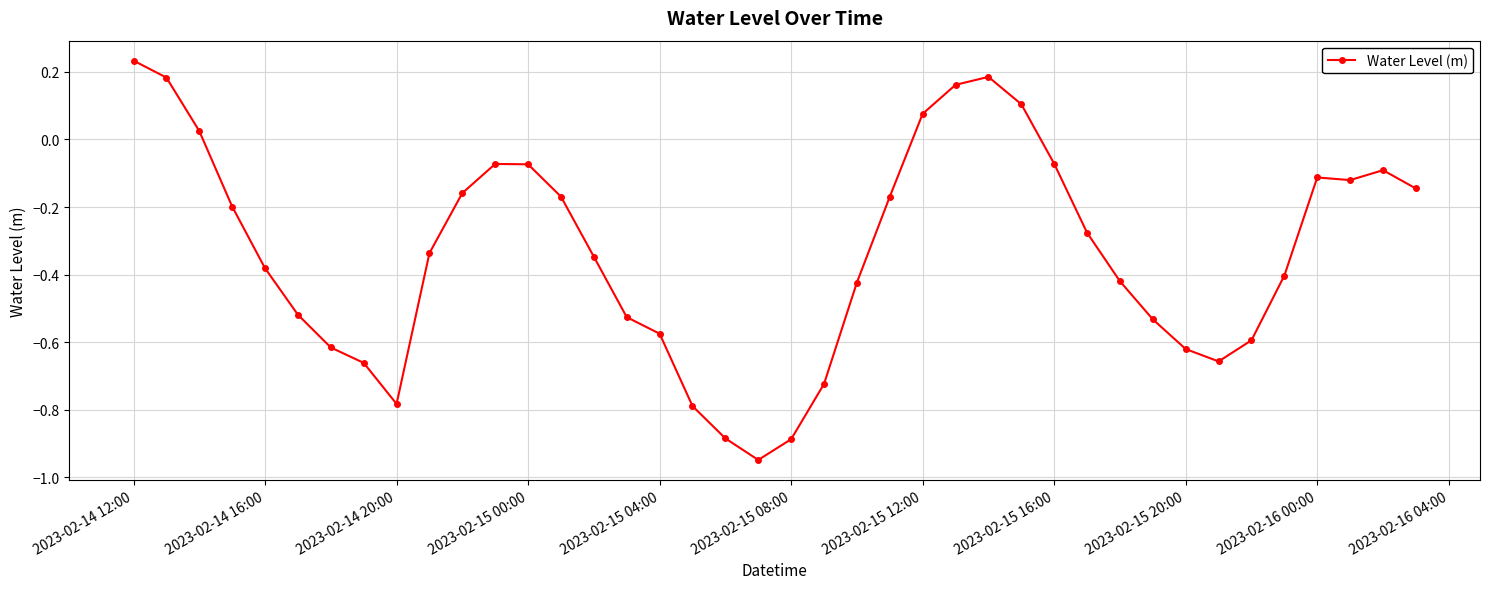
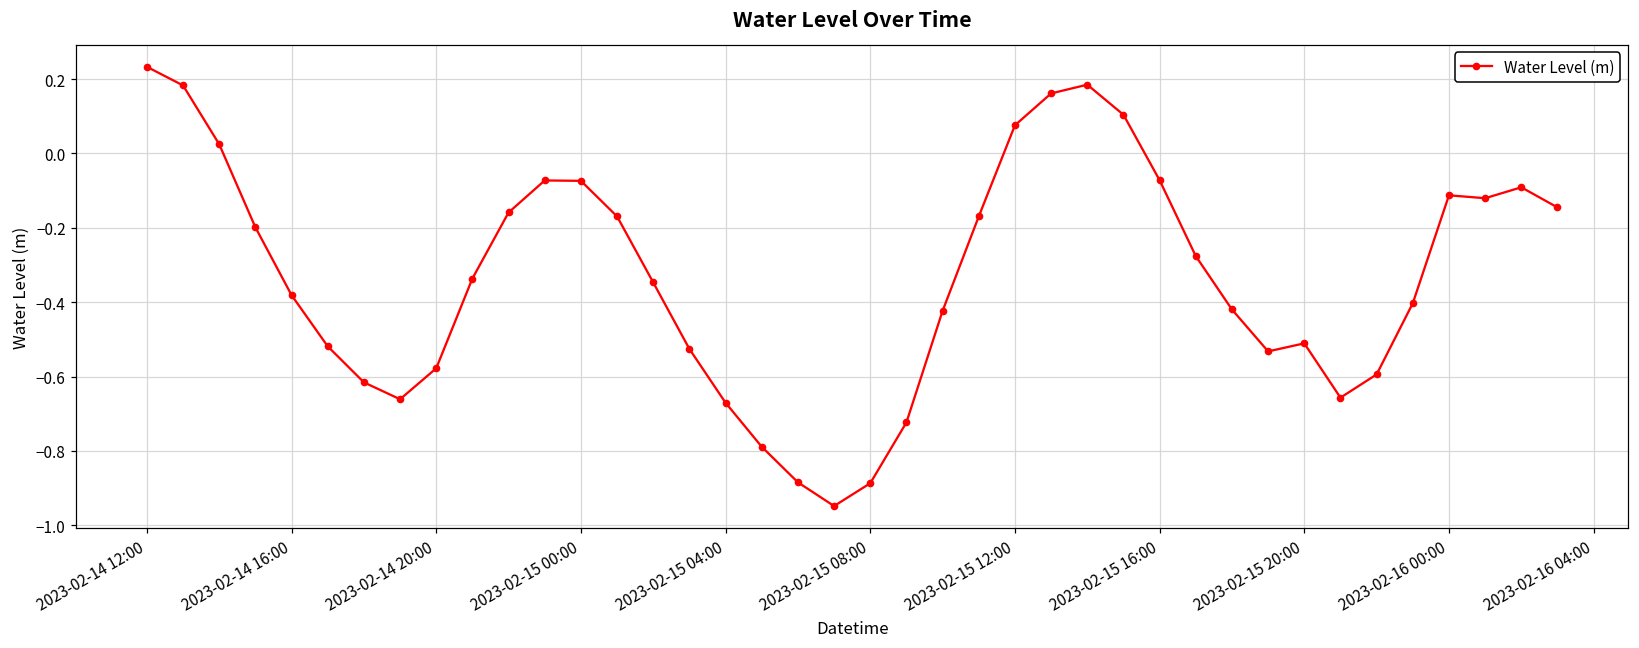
2023-02-14 20:00: -0.78 -> -0.58
2023-02-15 04:00: -0.57 -> -0.67
2023-02-15 20:00: -0.62 -> -0.51
